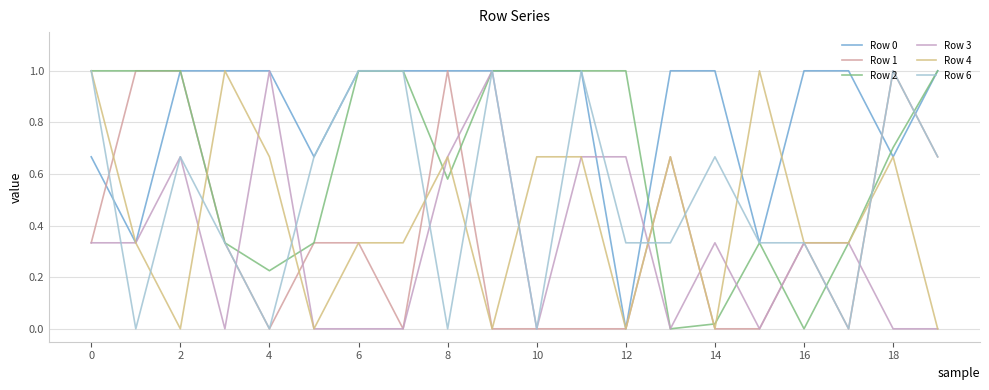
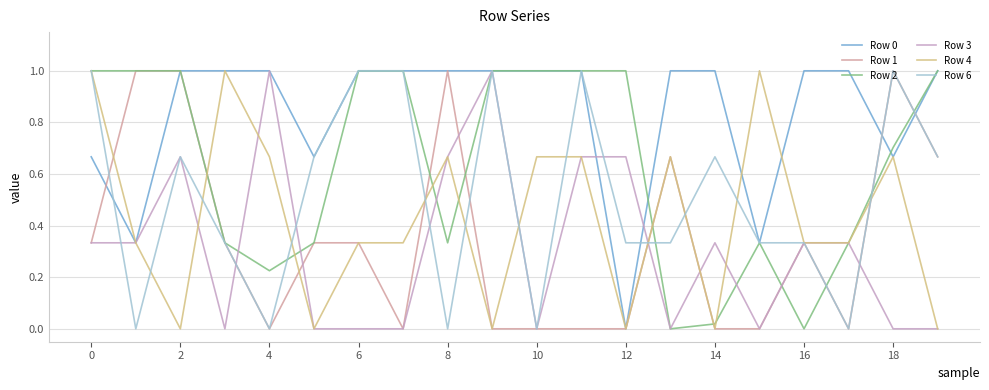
Row 2, 8: 0.58 -> 0.33
